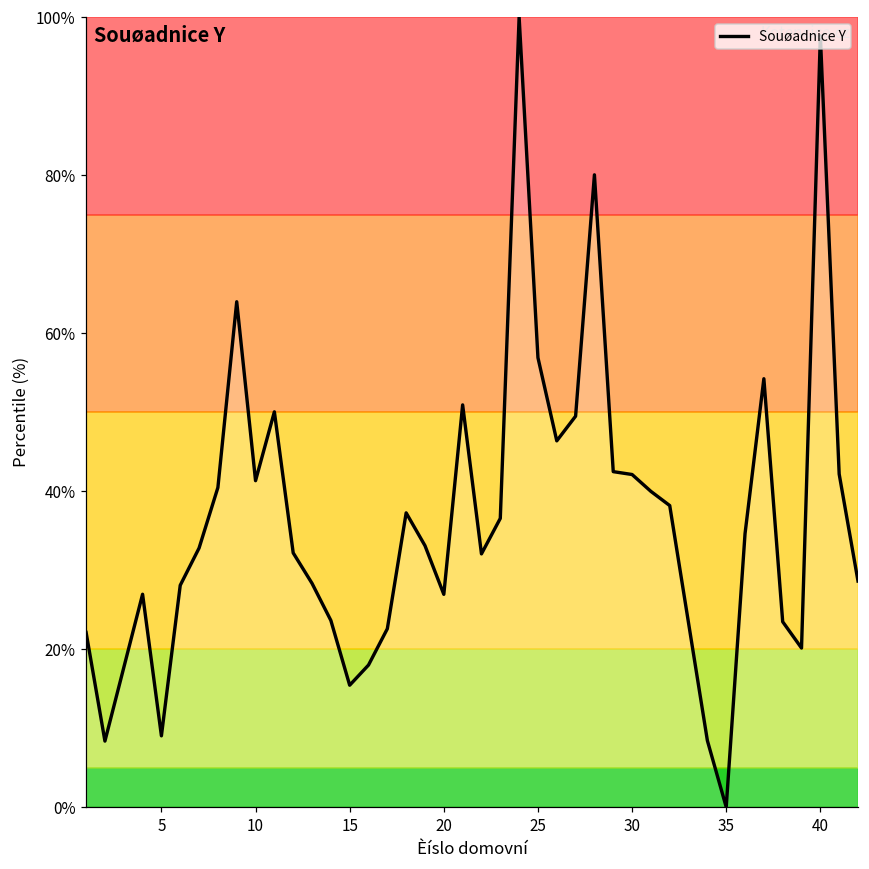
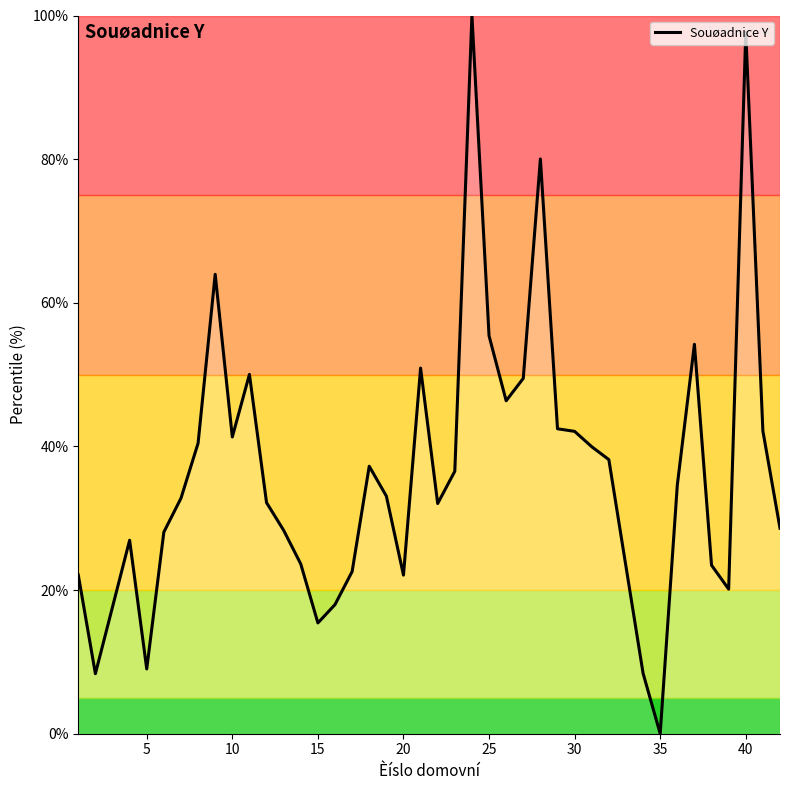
20: 27% -> 22%
25: 57% -> 55%
